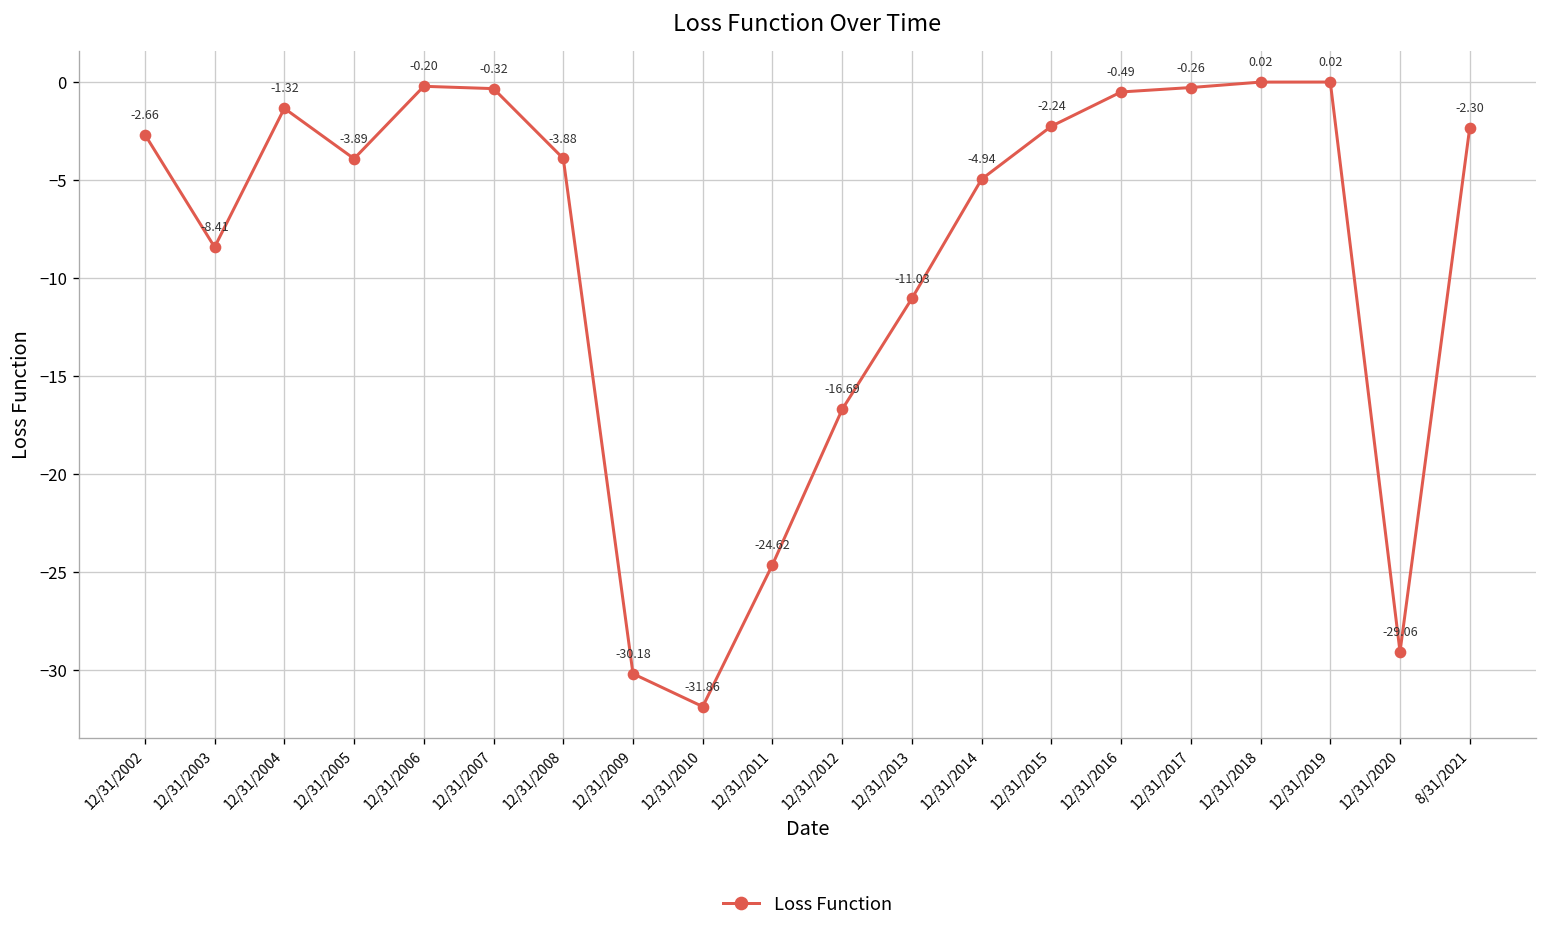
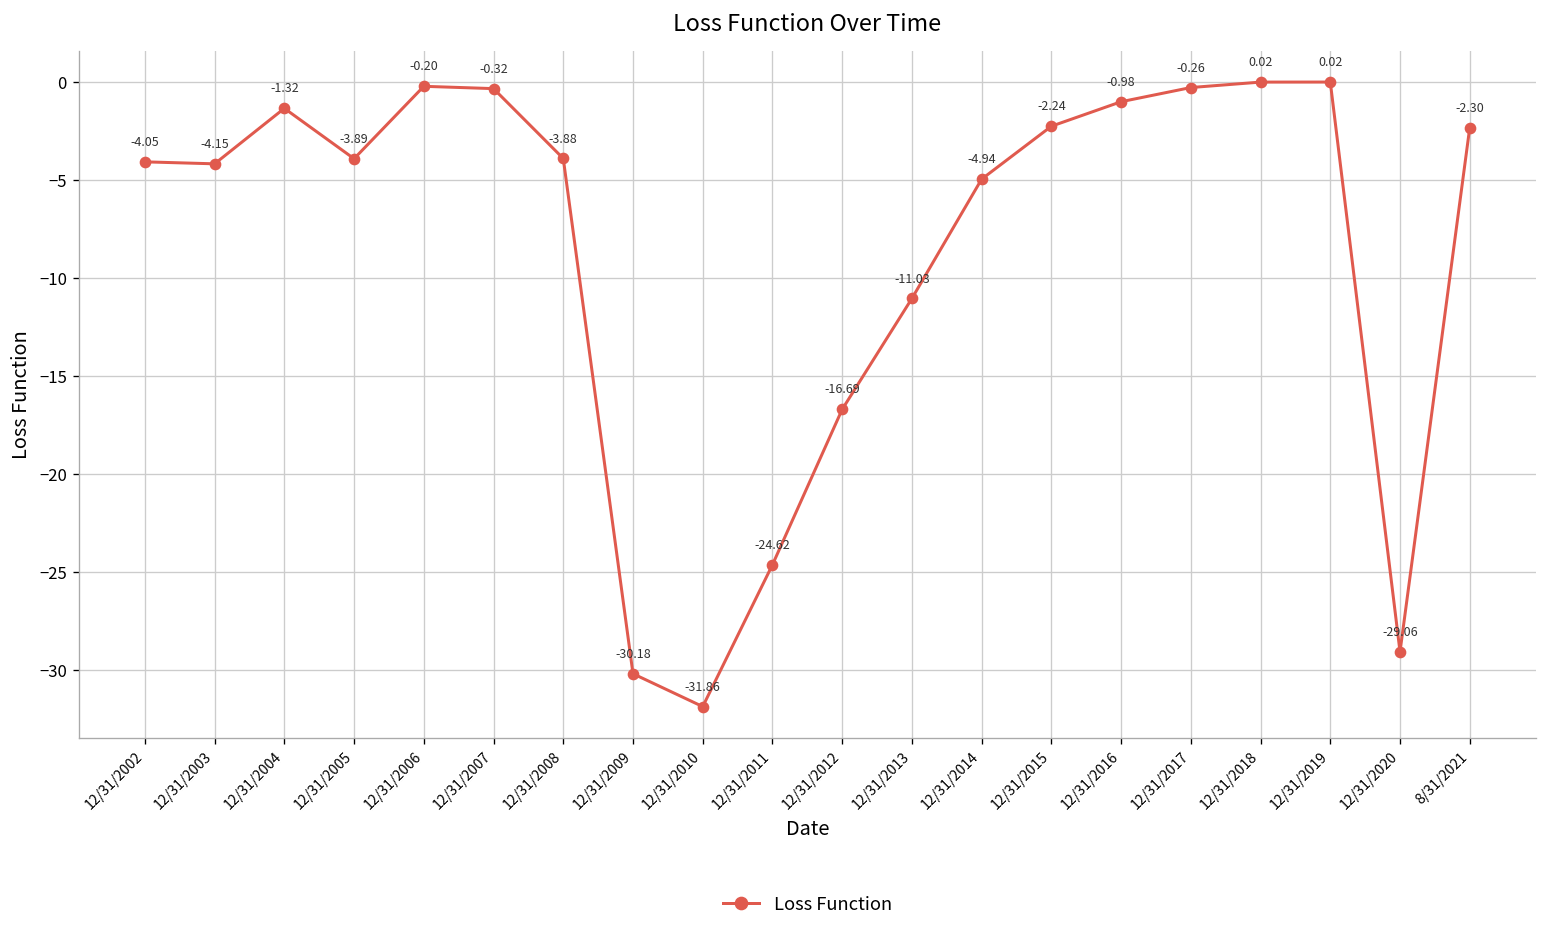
12/31/2002: -2.66 -> -4.05
12/31/2003: -8.41 -> -4.15
12/31/2016: -0.49 -> -0.98
